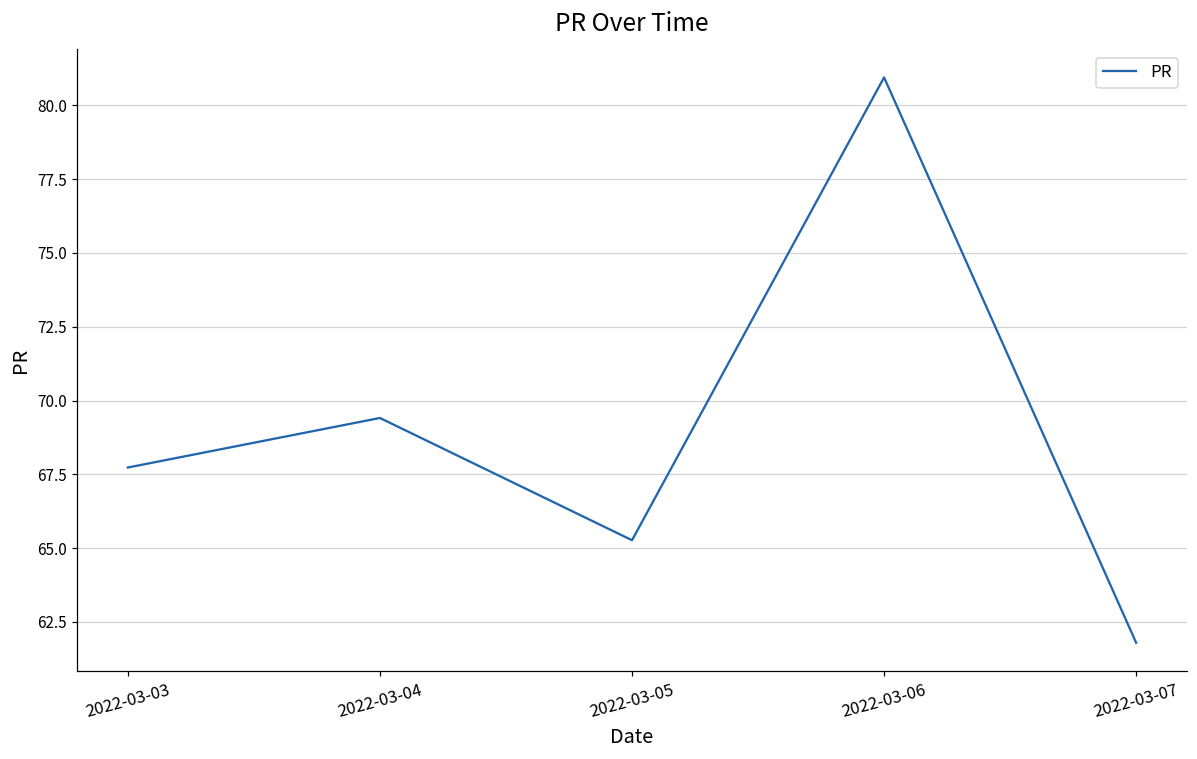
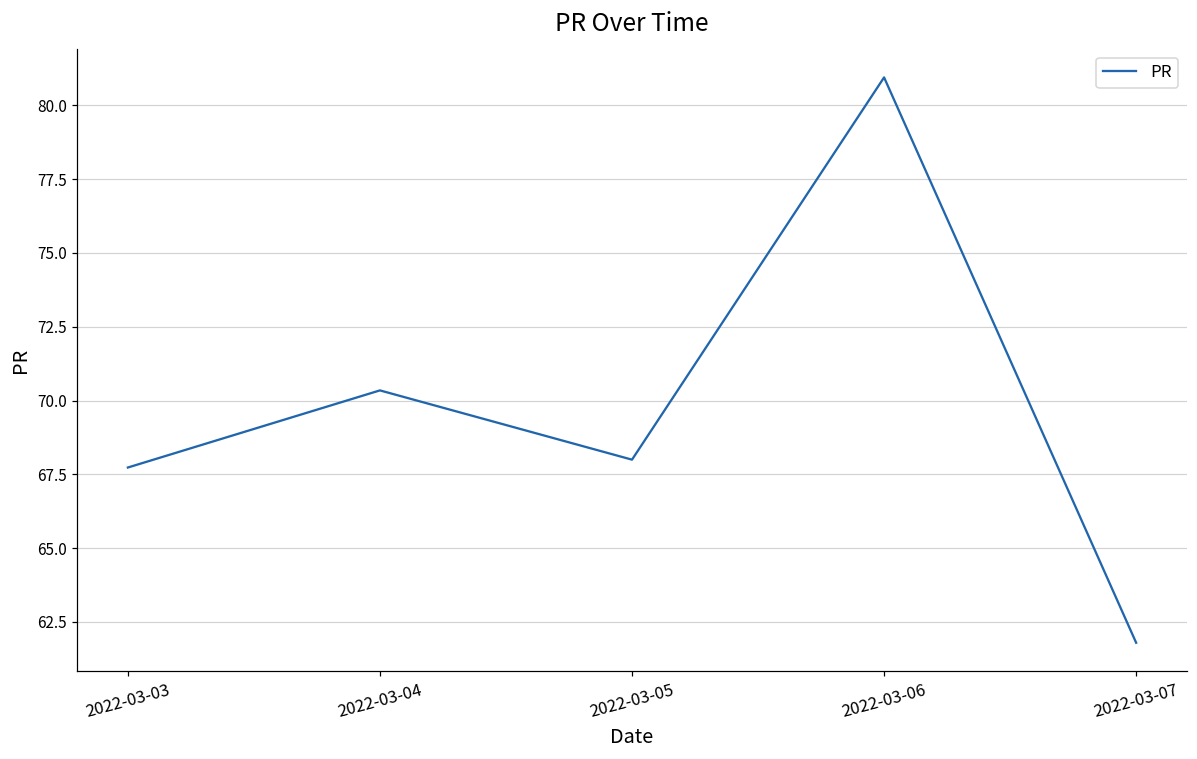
2022-03-04: 69.4 -> 70.3
2022-03-05: 65.3 -> 68.0
